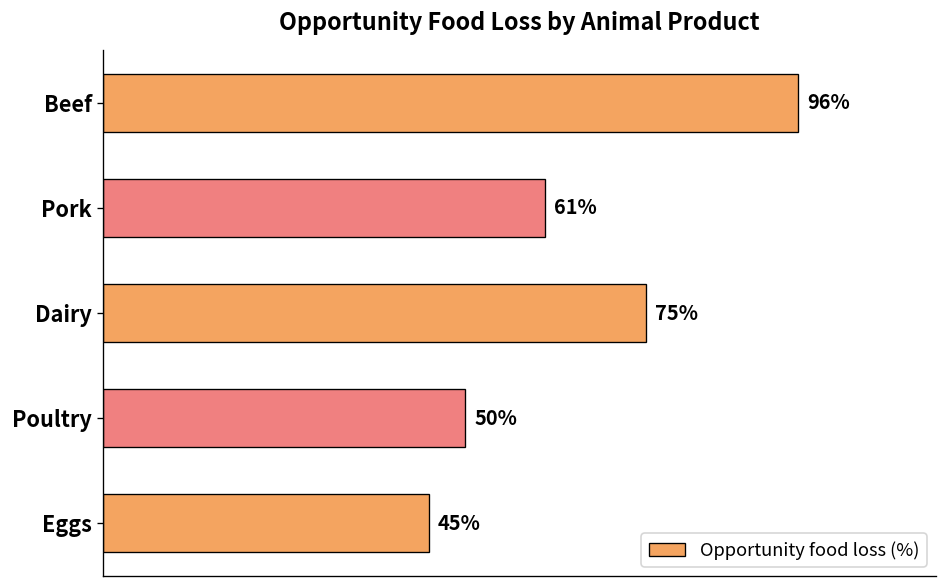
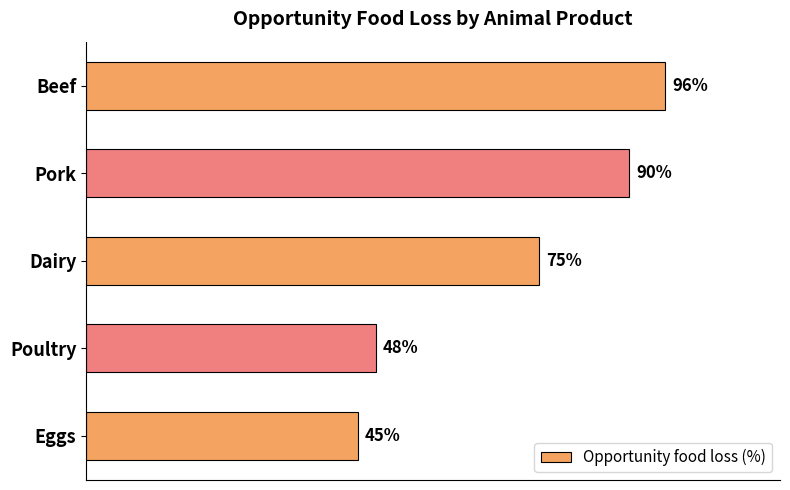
Pork: 61% -> 90%
Poultry: 50% -> 48%
